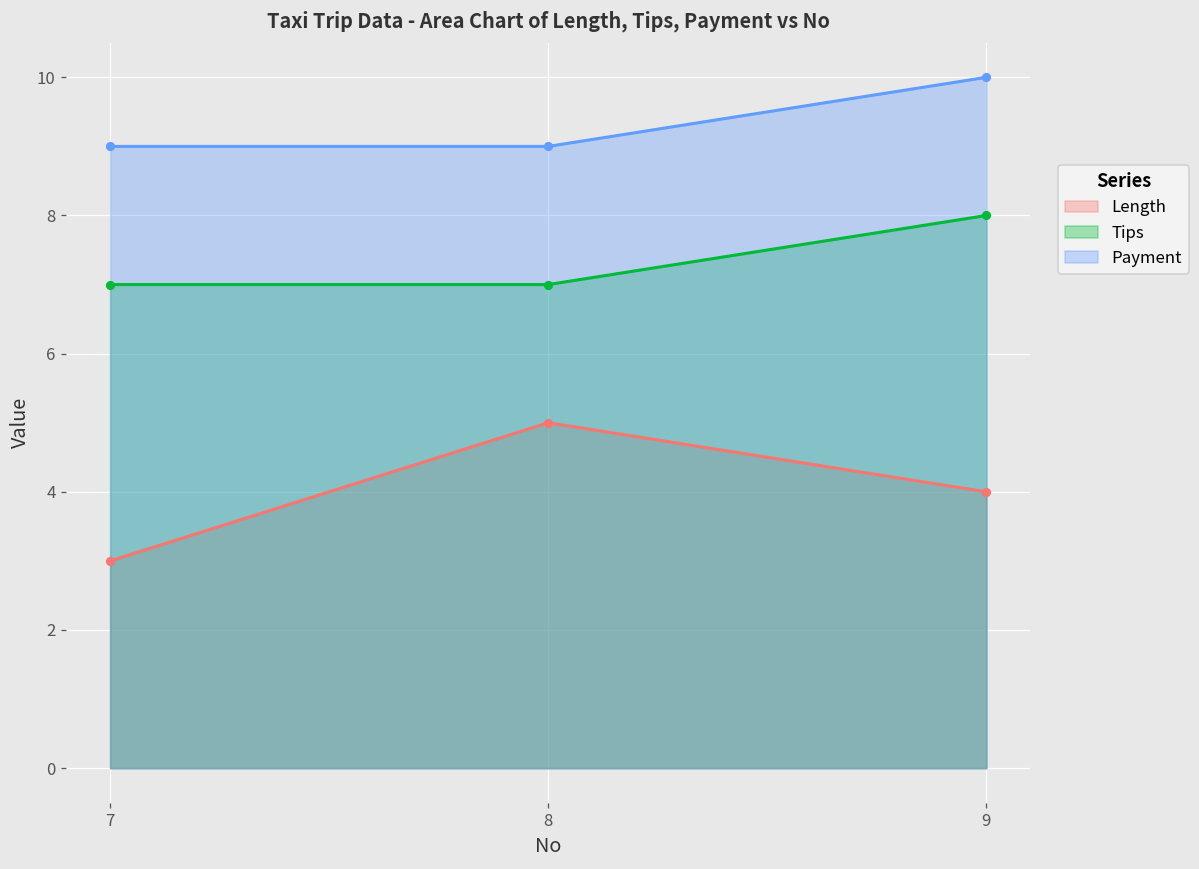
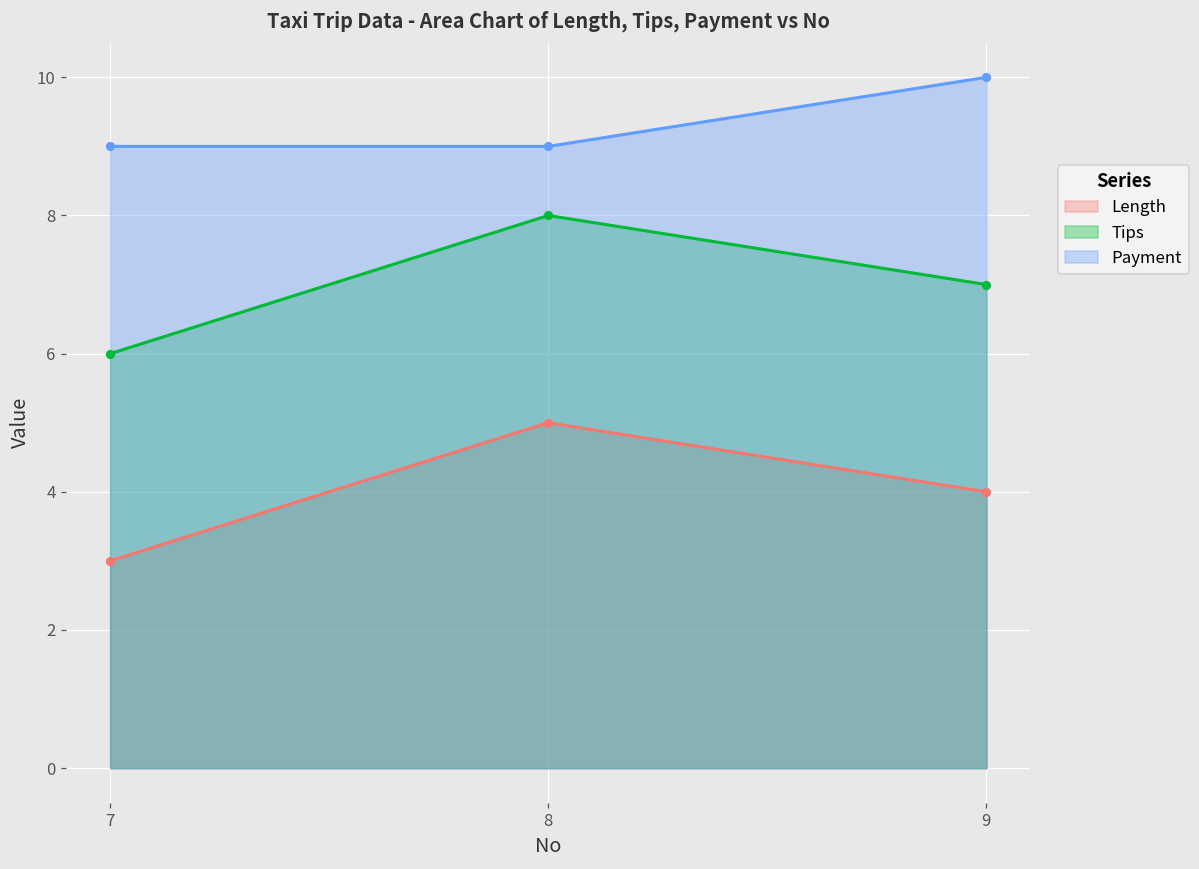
Tips, 7: 7 -> 6
Tips, 8: 7 -> 8
Tips, 9: 8 -> 7
